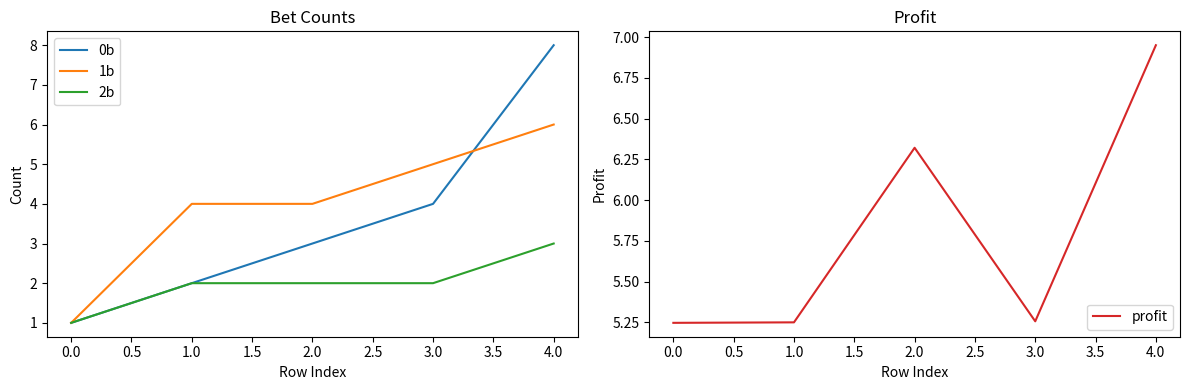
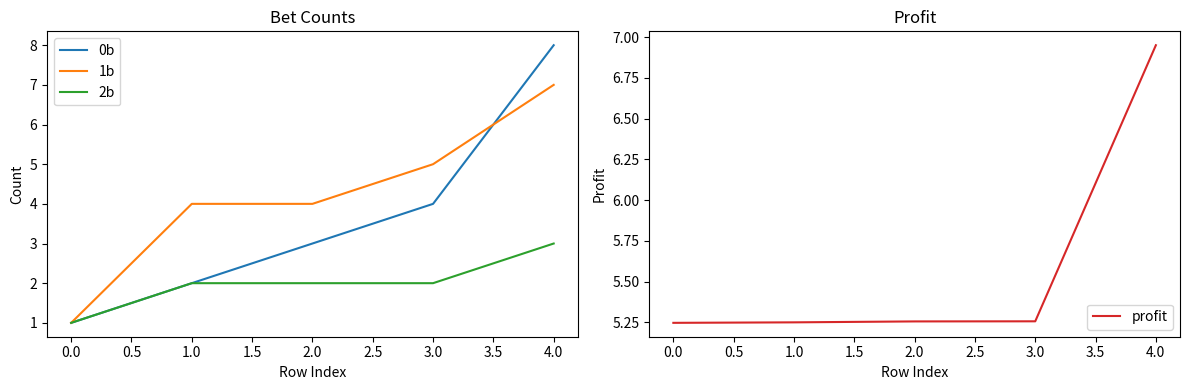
Bet Counts, 1b, 4.0: 6 -> 7
Profit, 2.0: 6.32 -> 5.26
